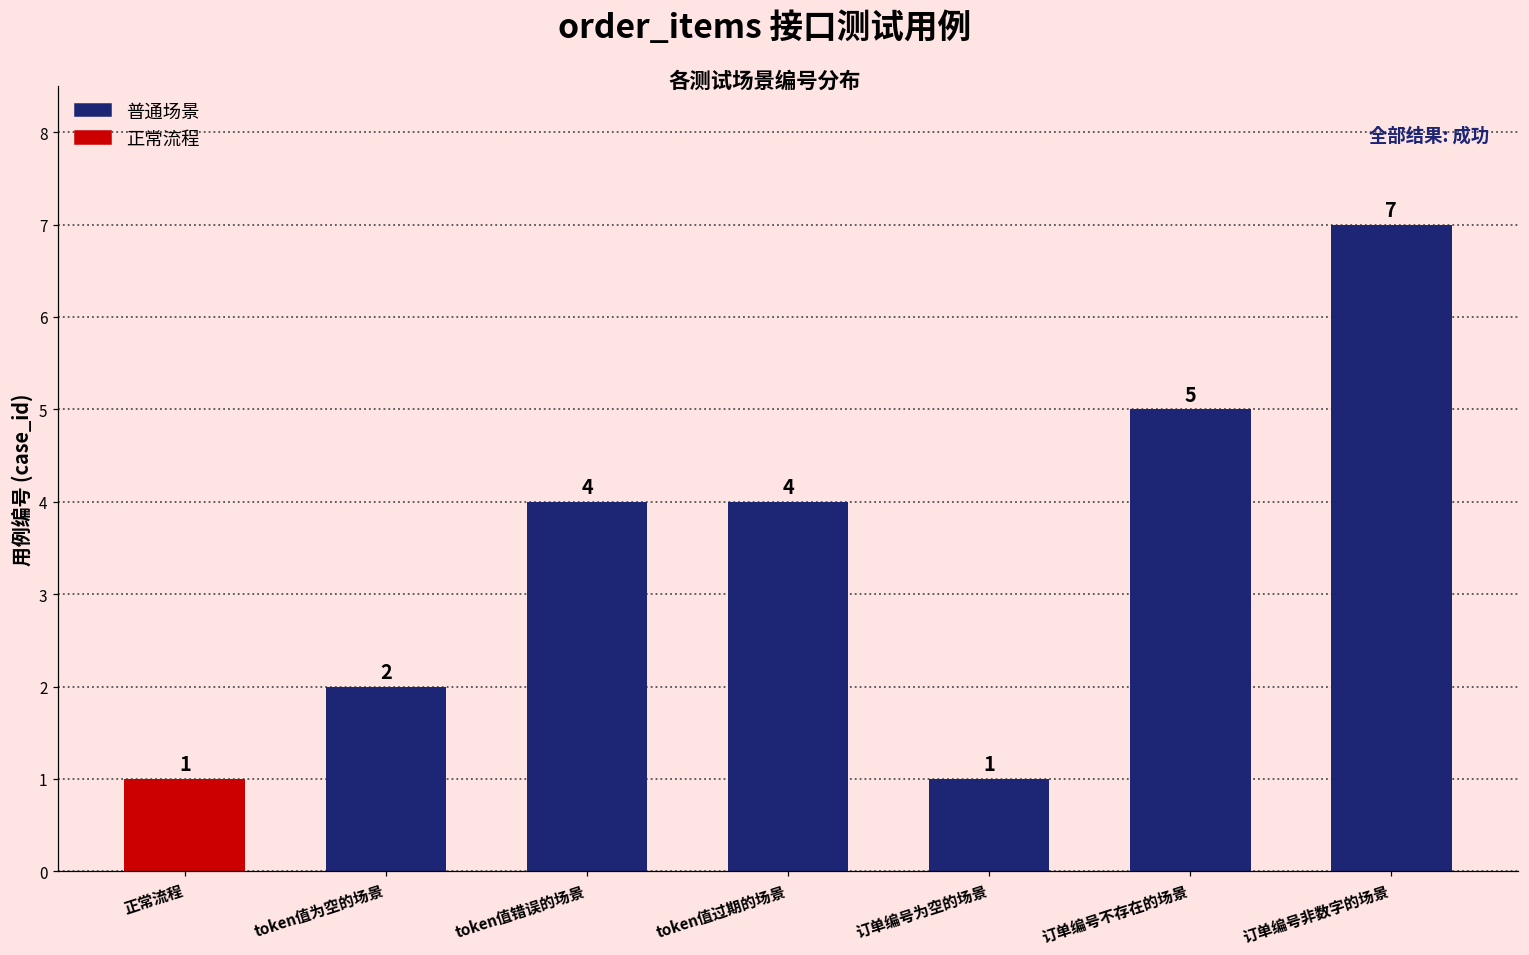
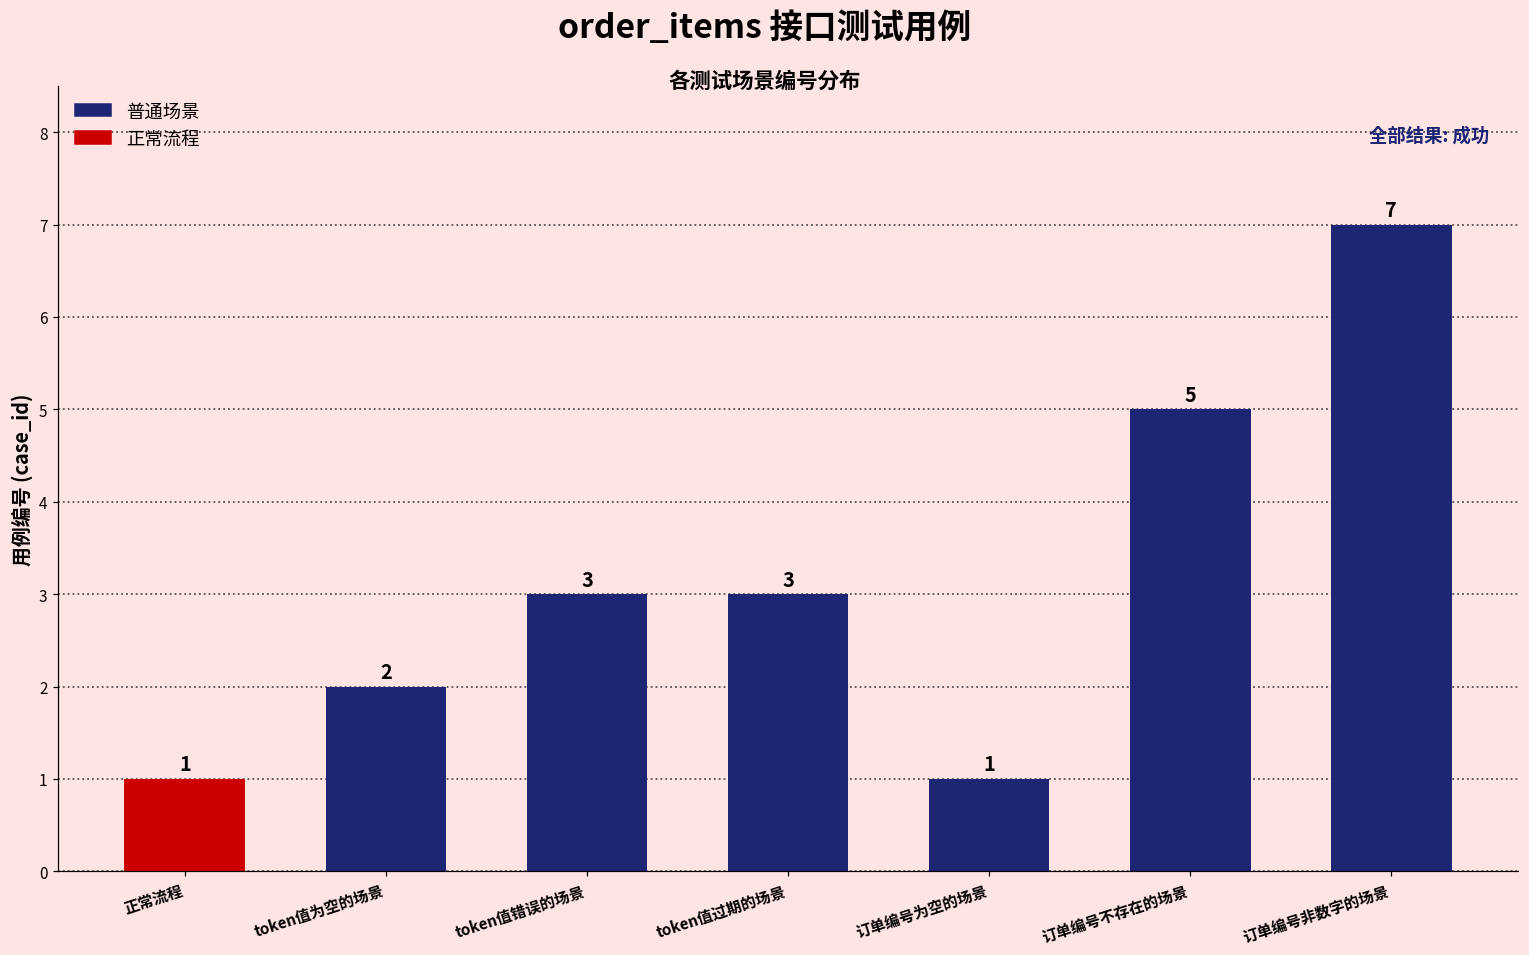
token值错误的场景: 4 -> 3
token值过期的场景: 4 -> 3
